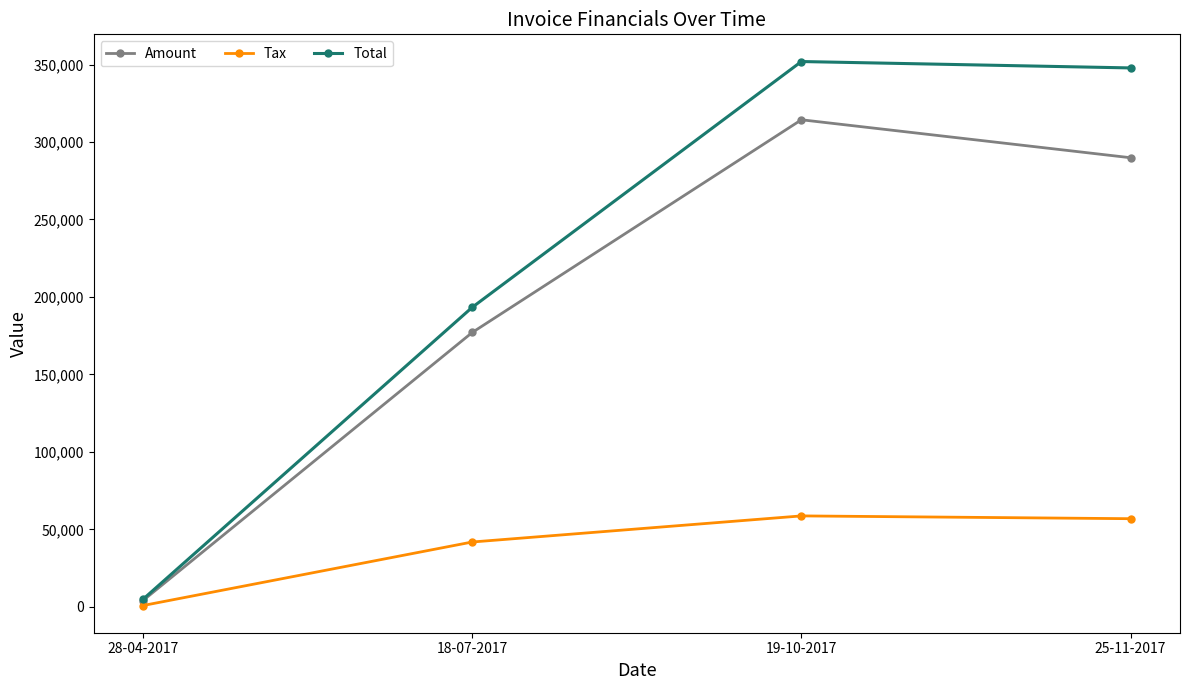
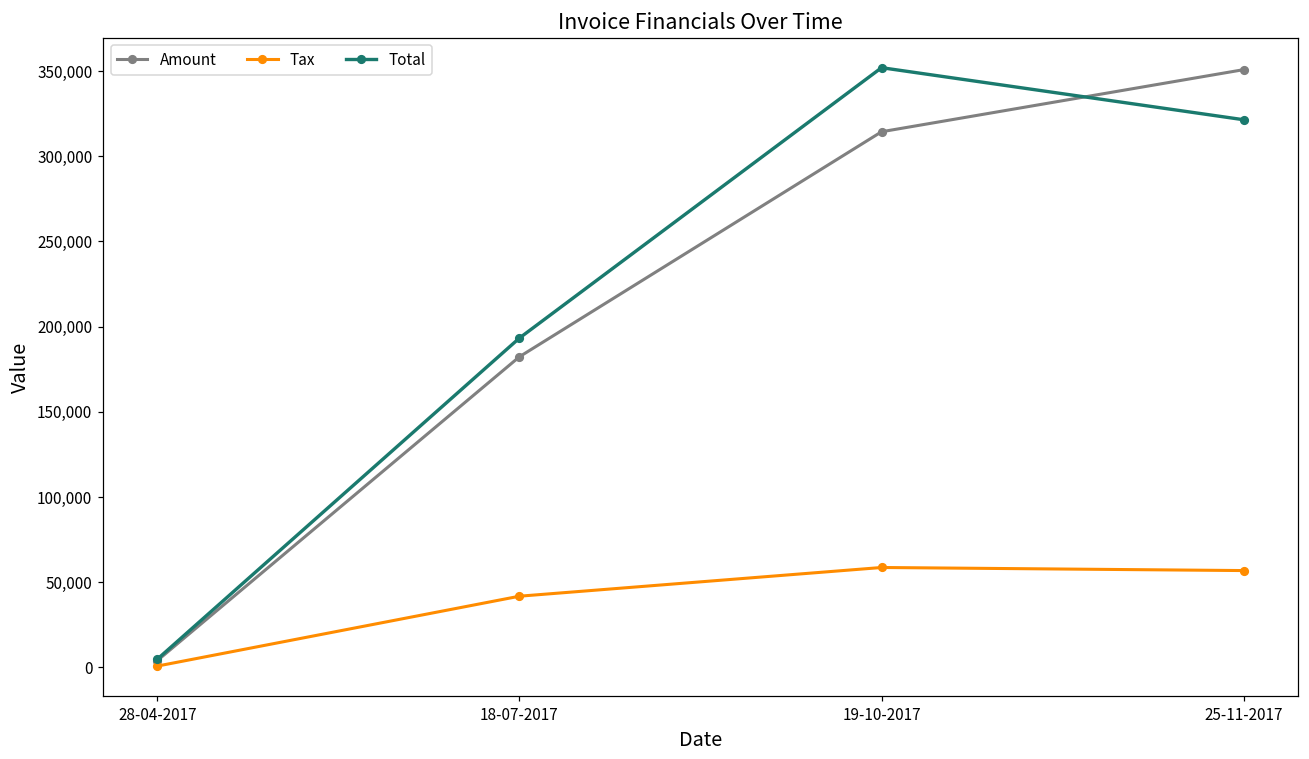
Amount, 18-07-2017: 177,000 -> 182,000
Amount, 25-11-2017: 290,000 -> 351,000
Total, 25-11-2017: 348,000 -> 321,000
